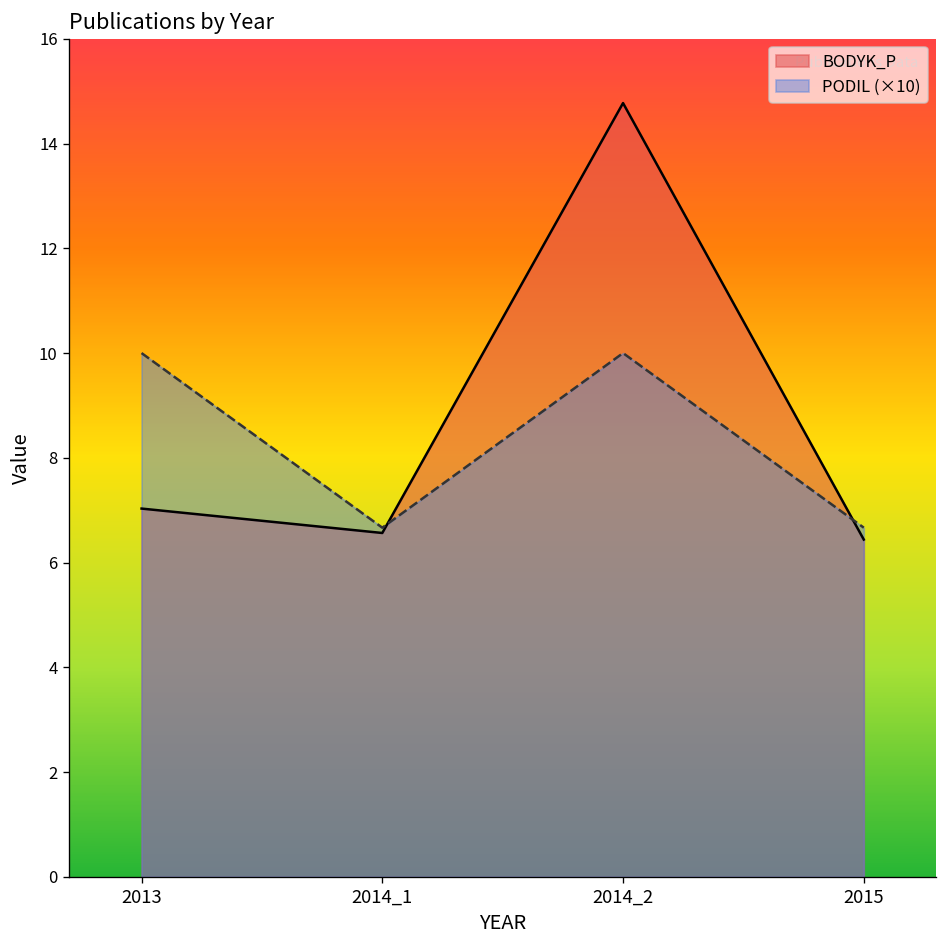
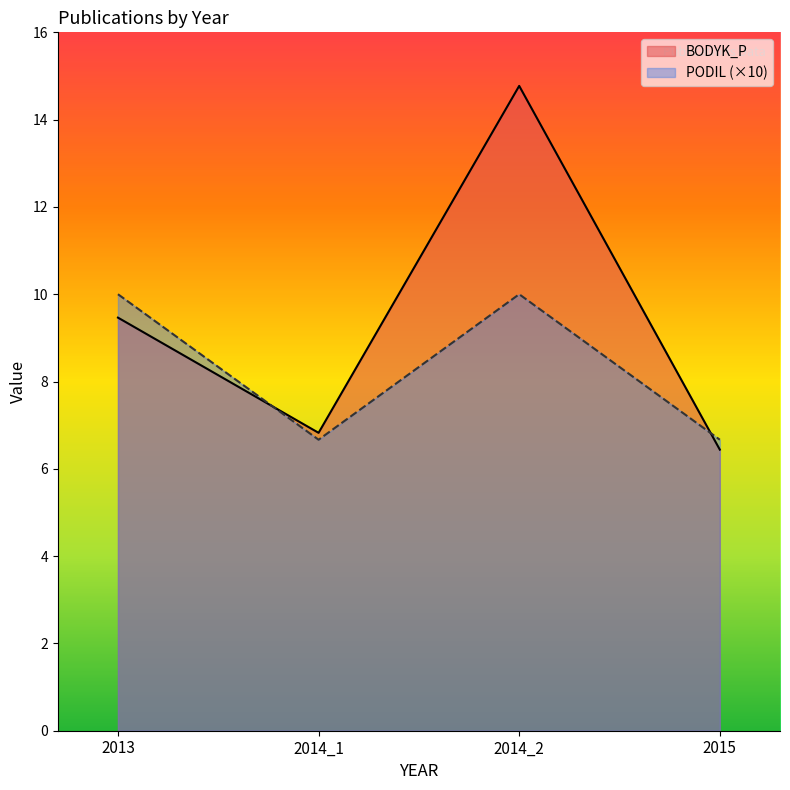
BODYK_P, 2013: 7.0 -> 9.5
BODYK_P, 2014_1: 6.6 -> 6.8
